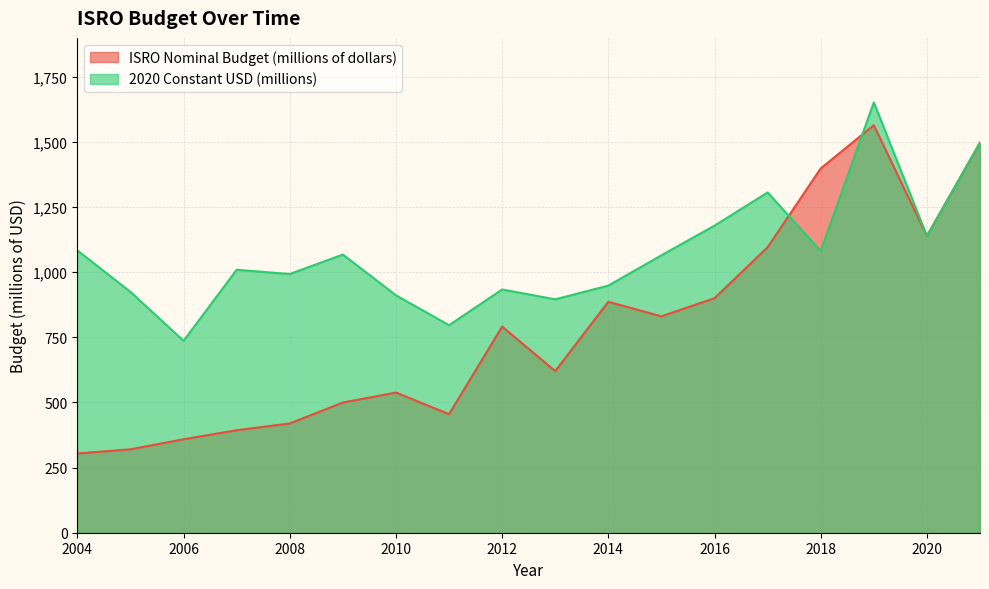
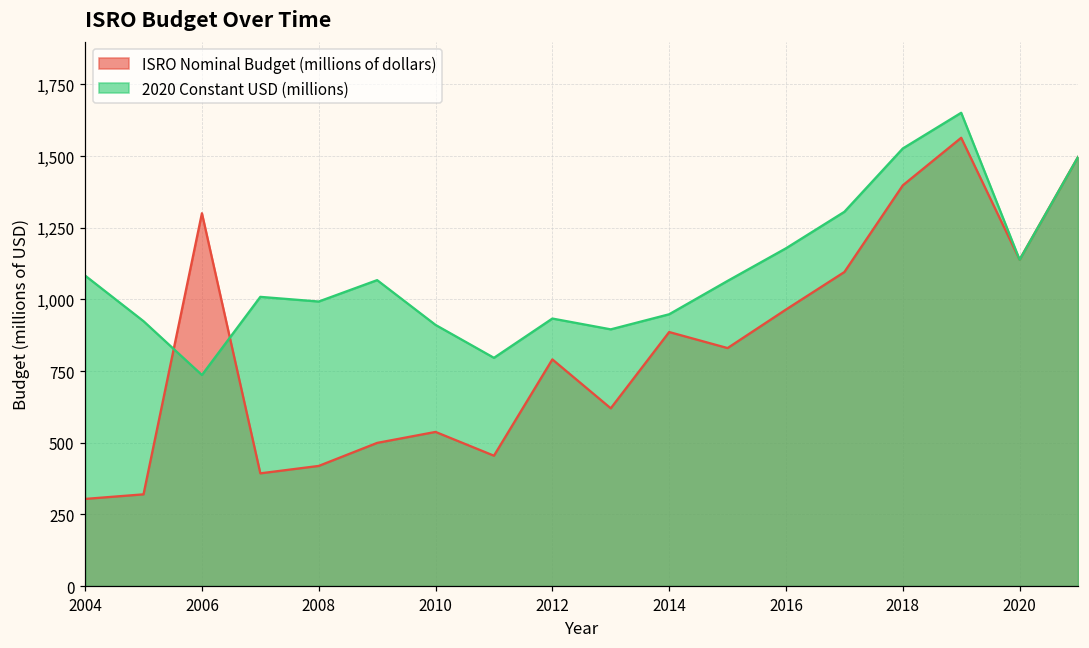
ISRO Nominal Budget (millions of dollars), 2006: 360 -> 1,300
ISRO Nominal Budget (millions of dollars), 2016: 900 -> 960
2020 Constant USD (millions), 2018: 1,080 -> 1,530
